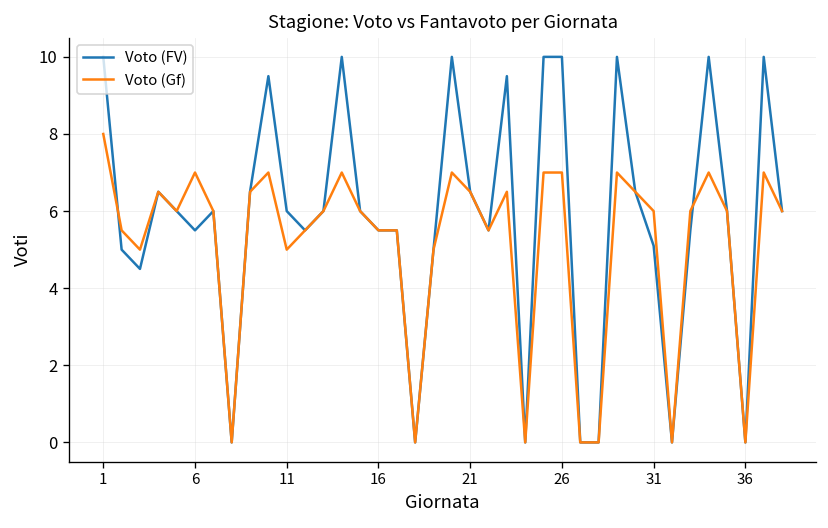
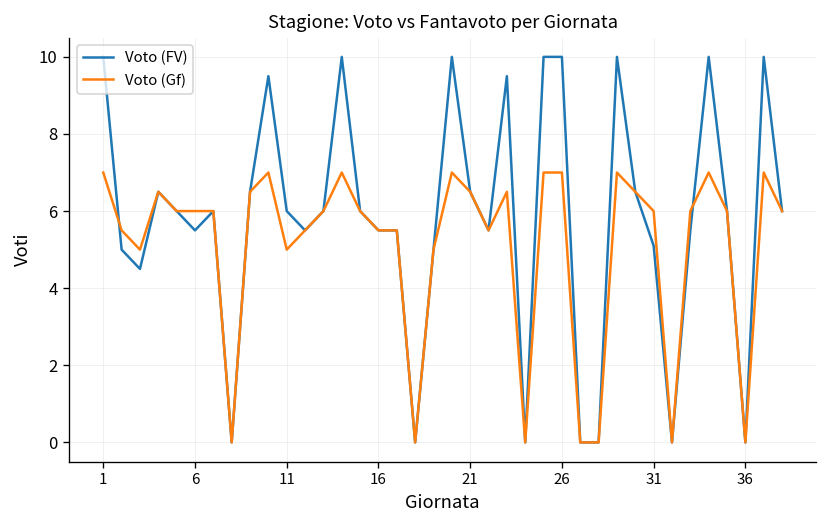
Voto (Gf), 1: 8 -> 7
Voto (Gf), 6: 7 -> 6
